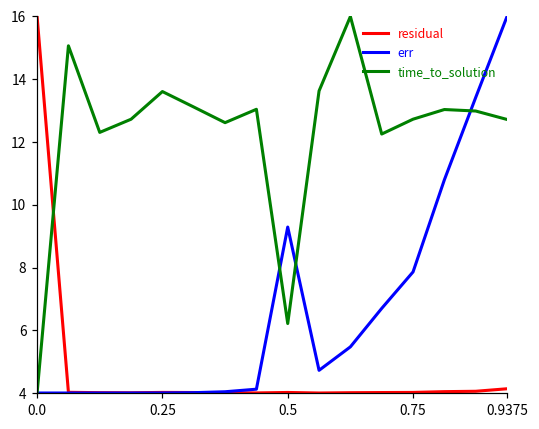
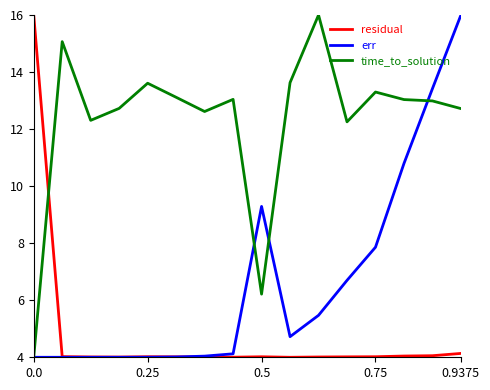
time_to_solution, 0.75: 12.7 -> 13.3
